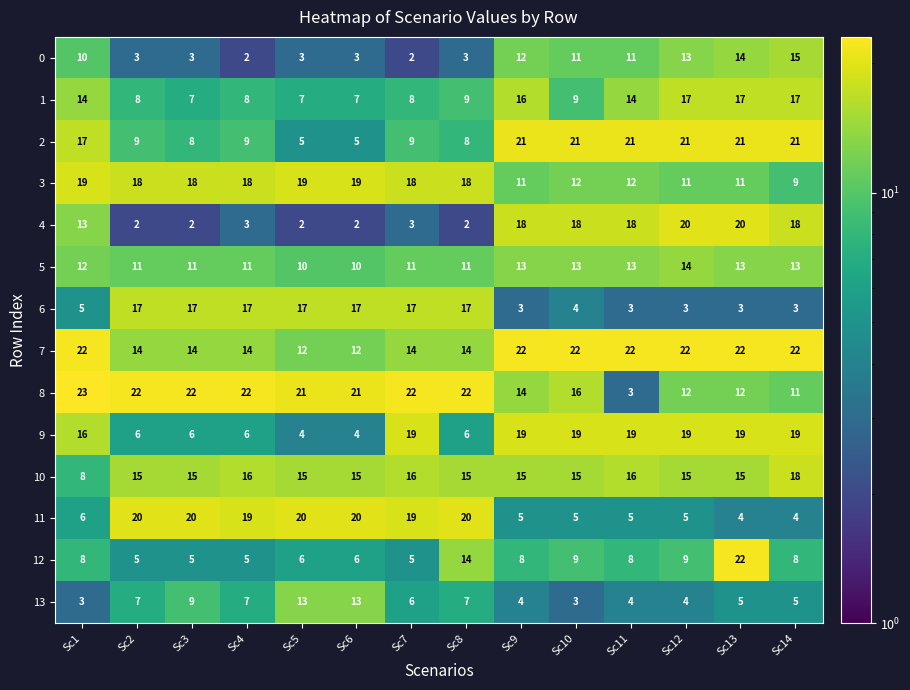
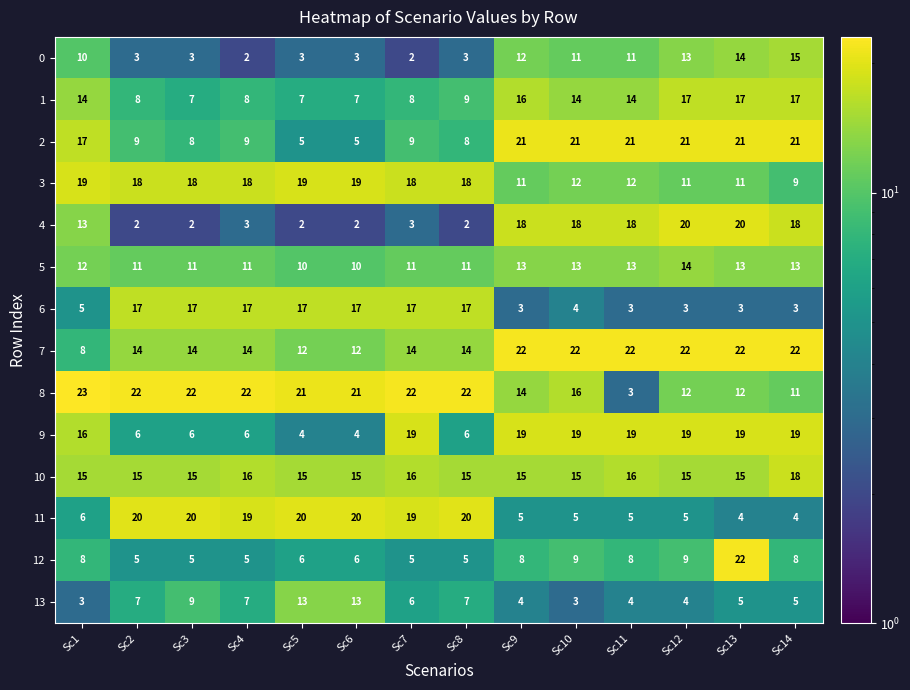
1, Sc10: 9 -> 14
7, Sc1: 22 -> 8
10, Sc1: 8 -> 15
12, Sc8: 14 -> 5
